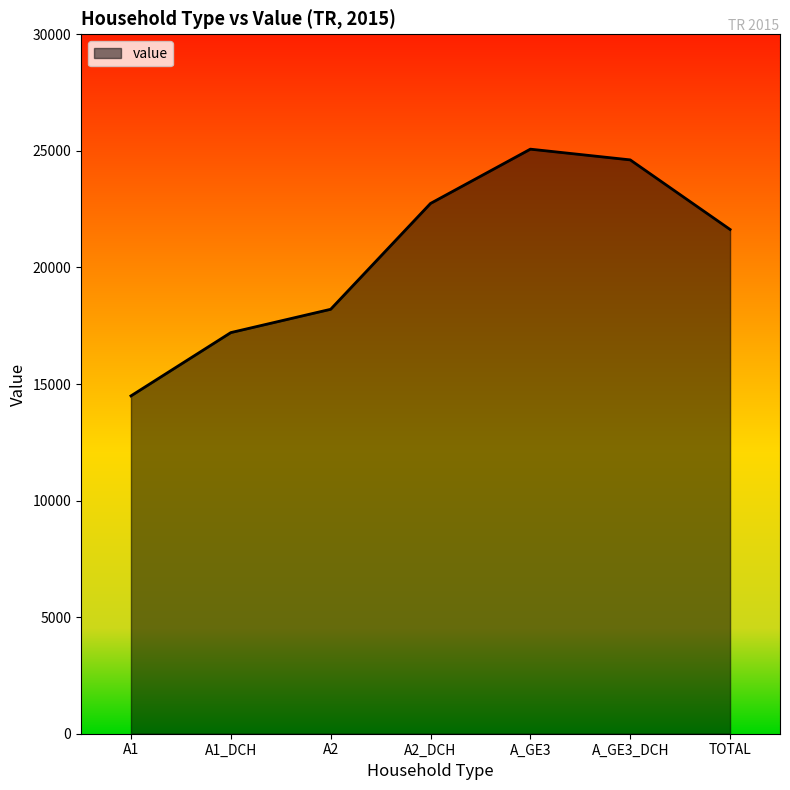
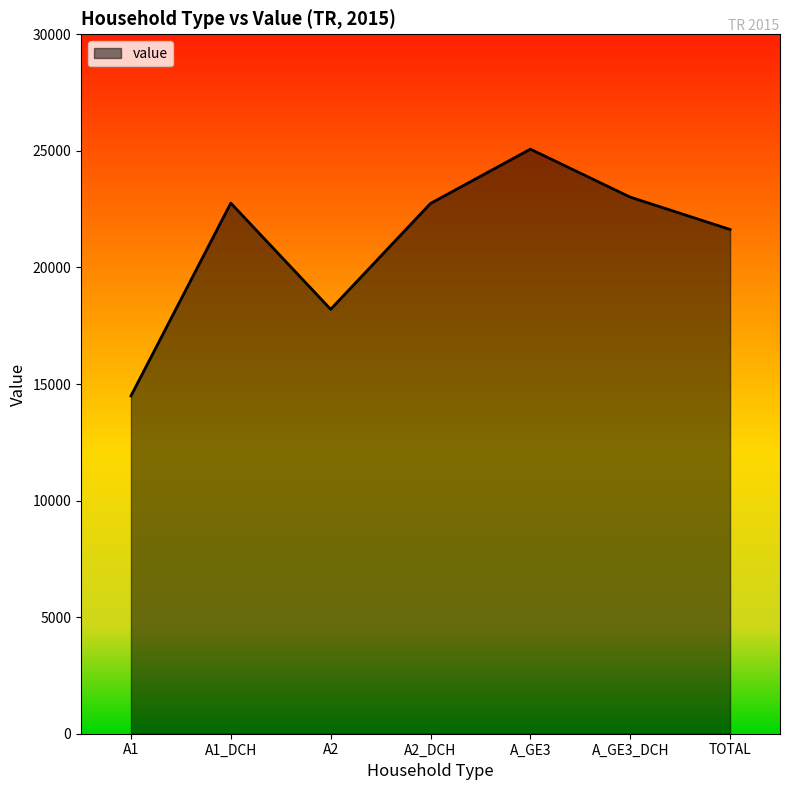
A1_DCH: 17200 -> 22800
A_GE3_DCH: 24600 -> 23000
